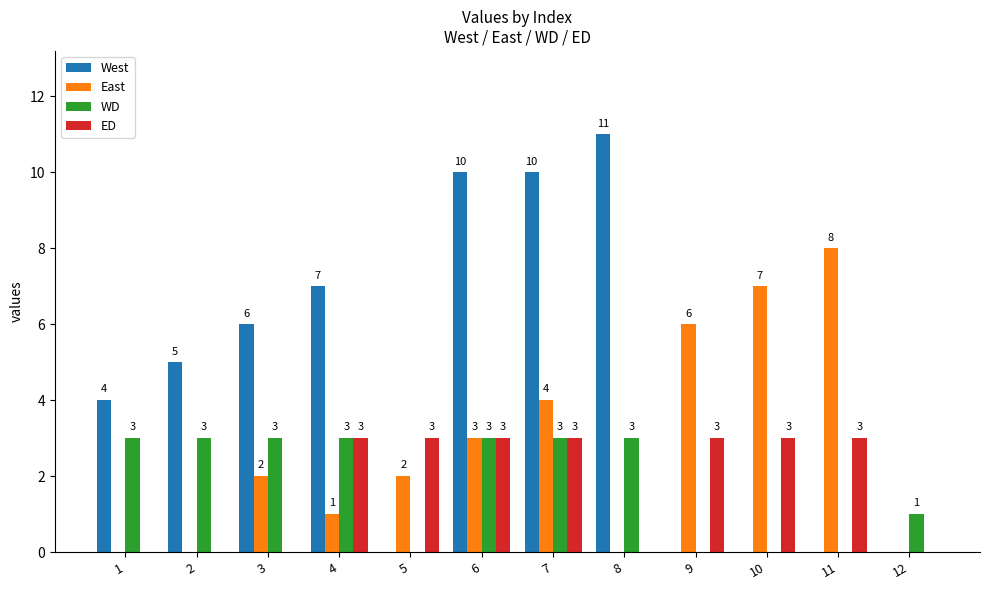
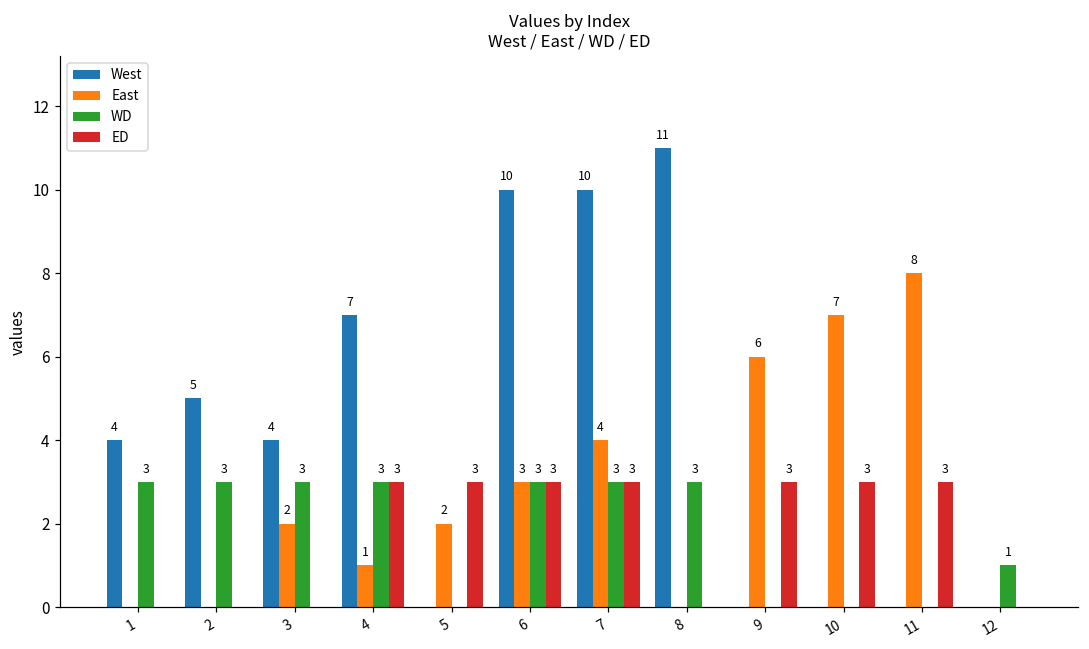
West, 3: 6 -> 4
